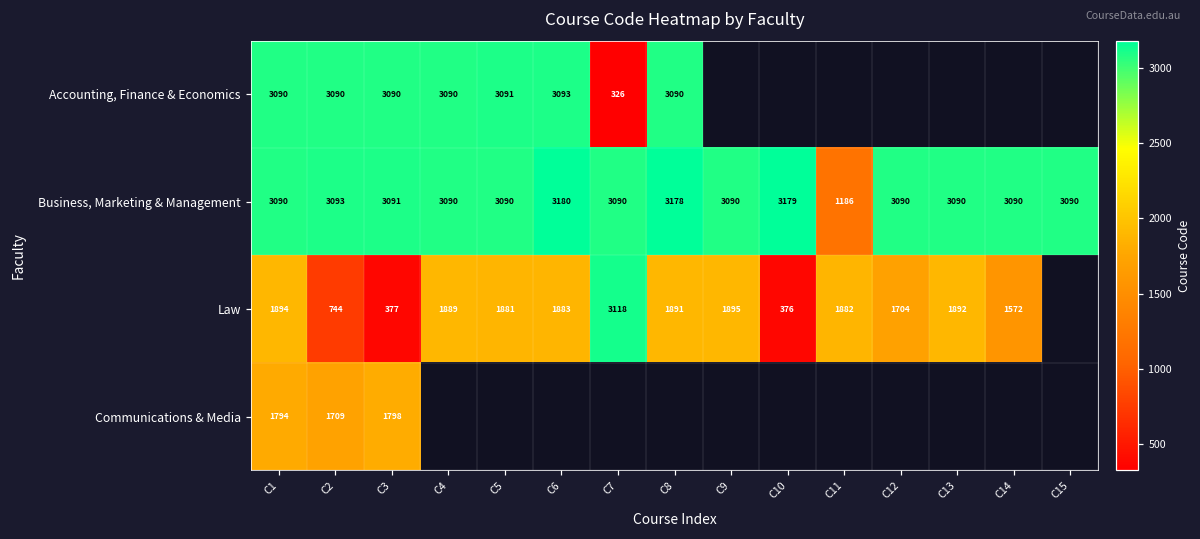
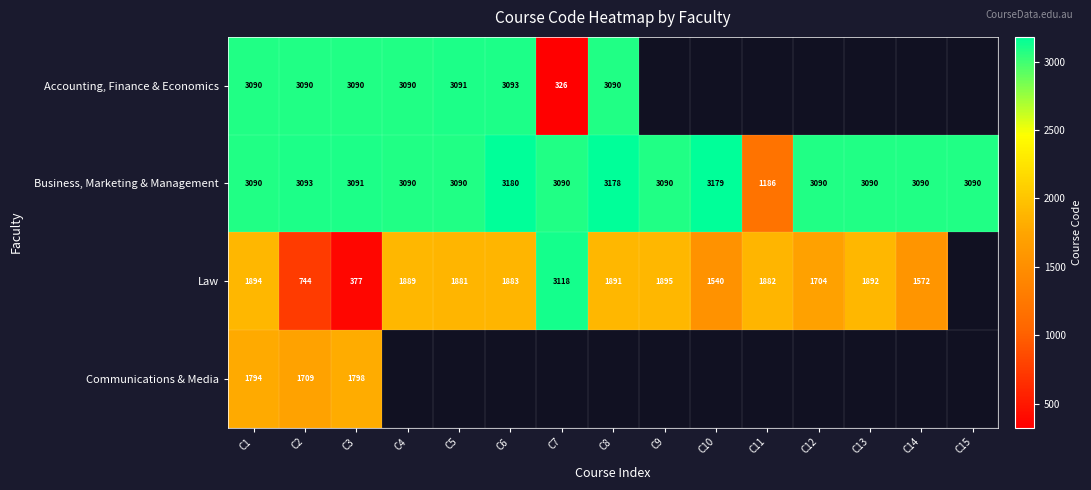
Law, C10: 376 -> 1540
